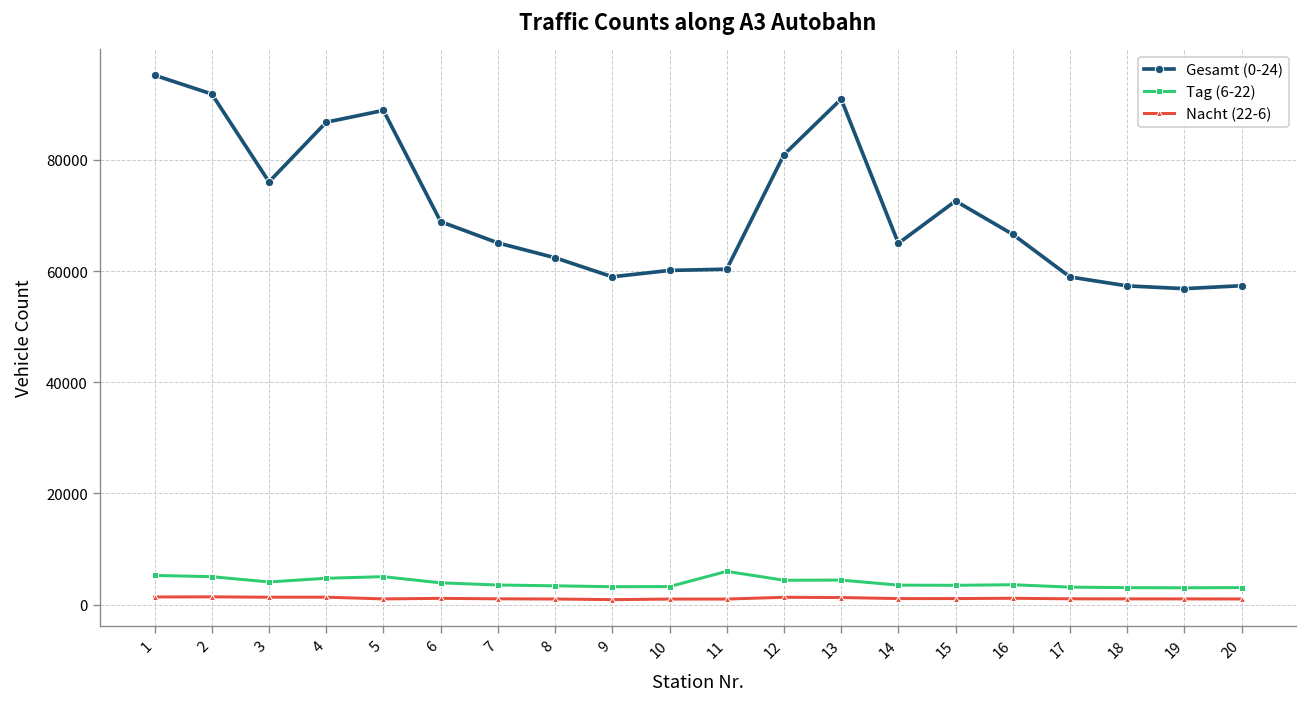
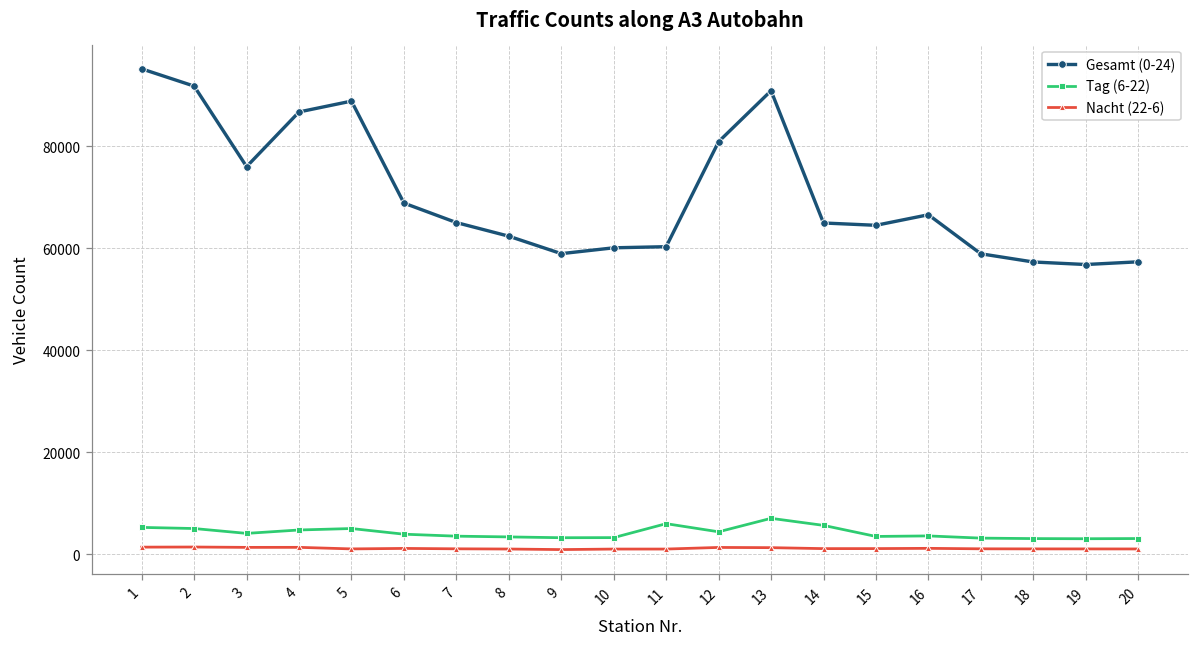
Tag (6-22), 13: 4000 -> 7000
Tag (6-22), 14: 4000 -> 6000
Gesamt (0-24), 15: 73000 -> 65000
